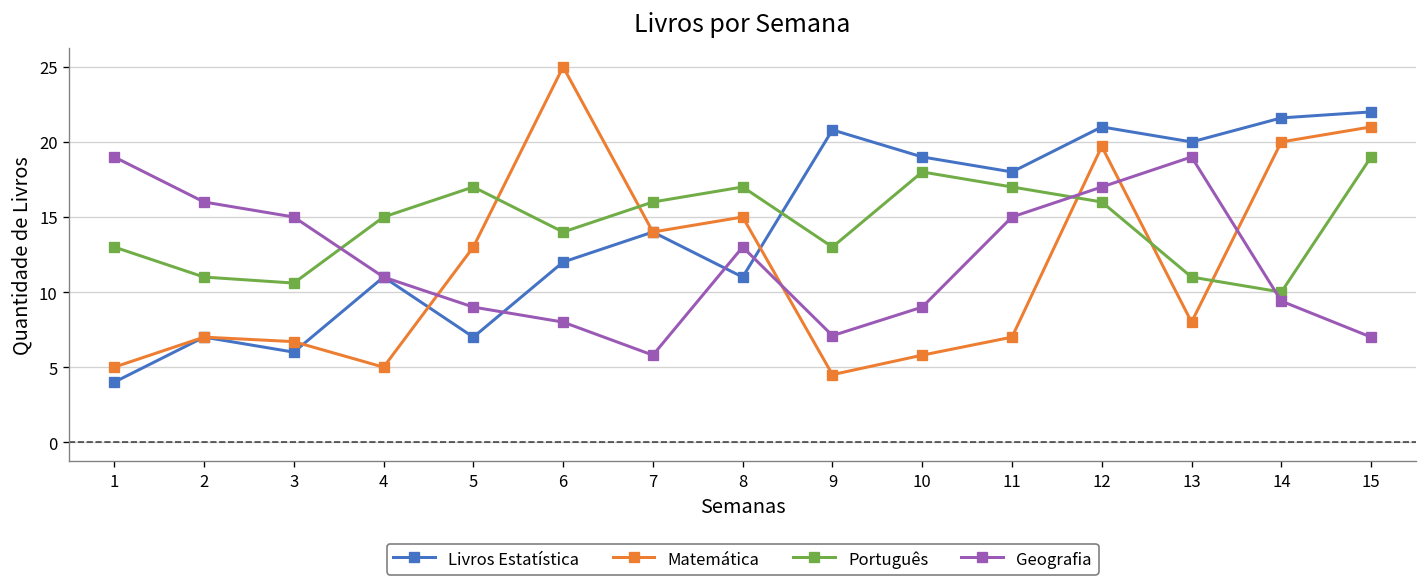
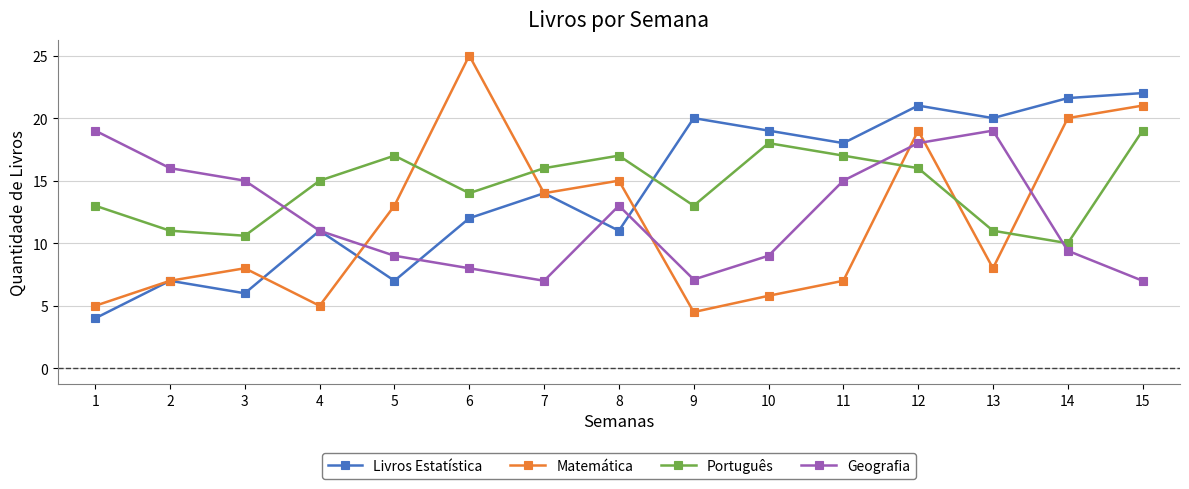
Matemática, 3: 6.7 -> 8.0
Geografia, 7: 5.8 -> 7.0
Livros Estatística, 9: 20.8 -> 20.0
Matemática, 12: 19.7 -> 19.0
Geografia, 12: 17 -> 18
